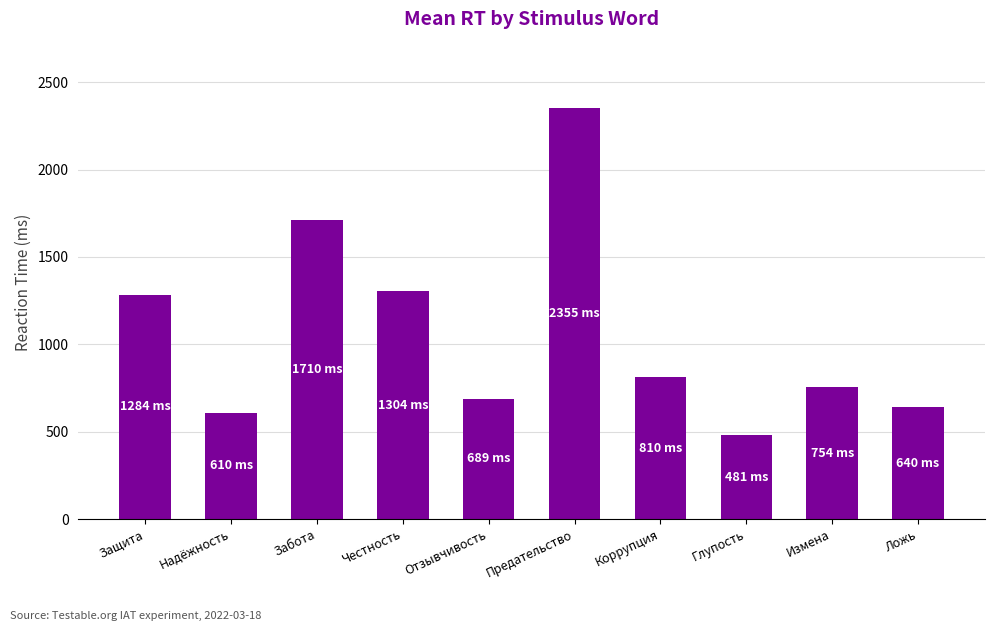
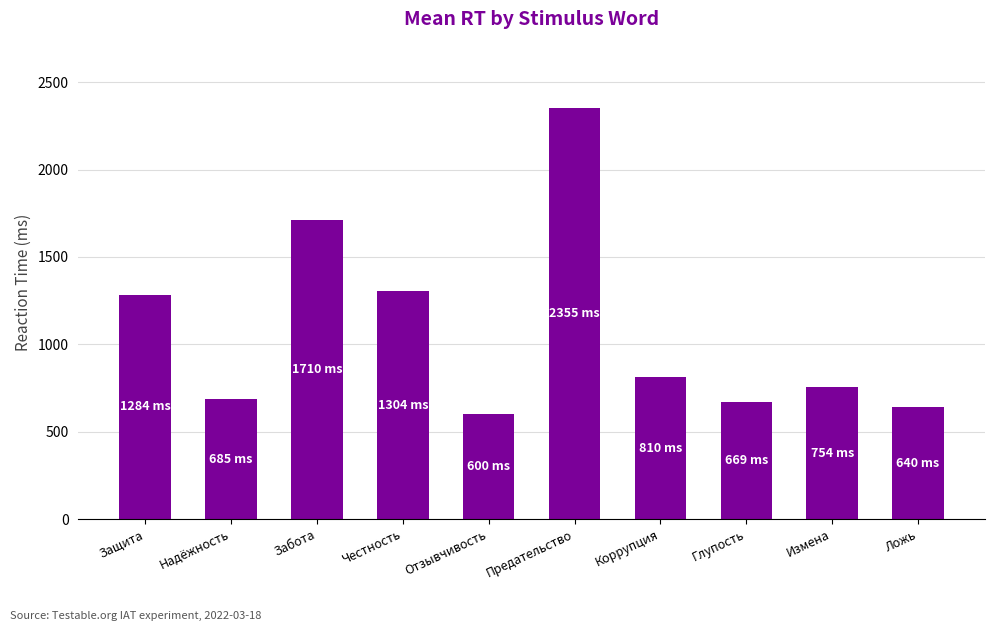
Надёжность: 610 -> 685
Отзывчивость: 689 -> 600
Глупость: 481 -> 669
